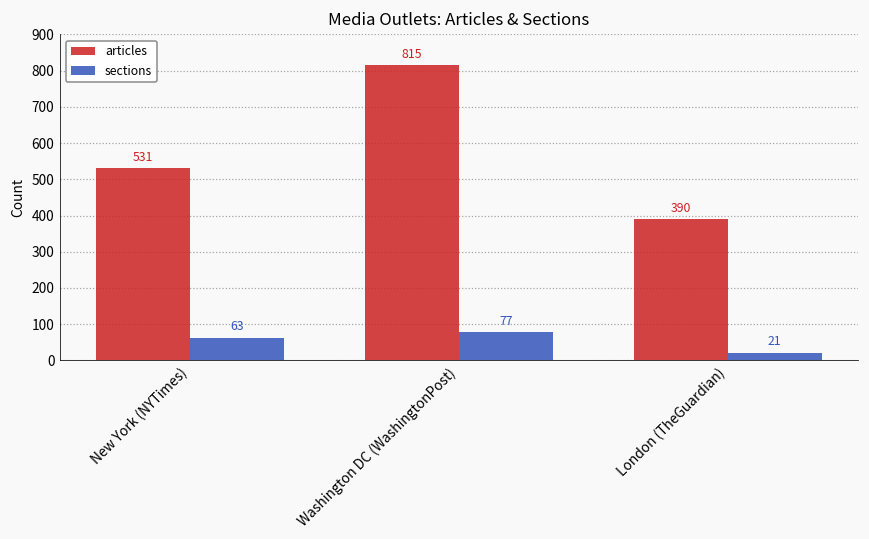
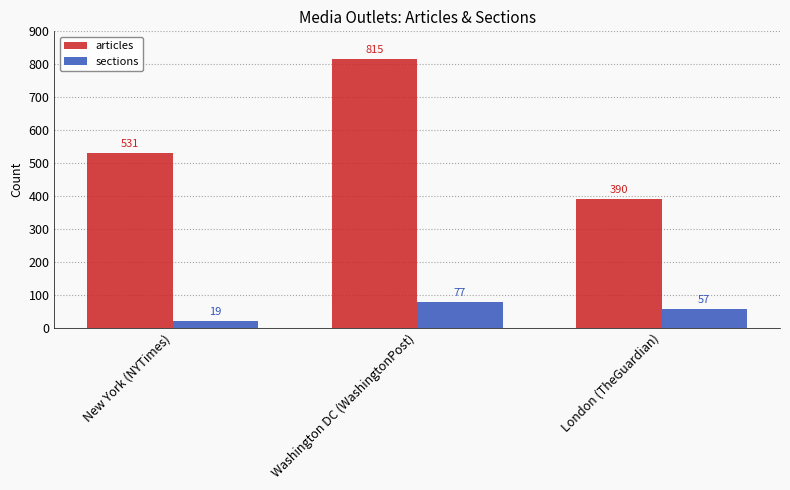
sections, New York (NYTimes): 63 -> 19
sections, London (TheGuardian): 21 -> 57
